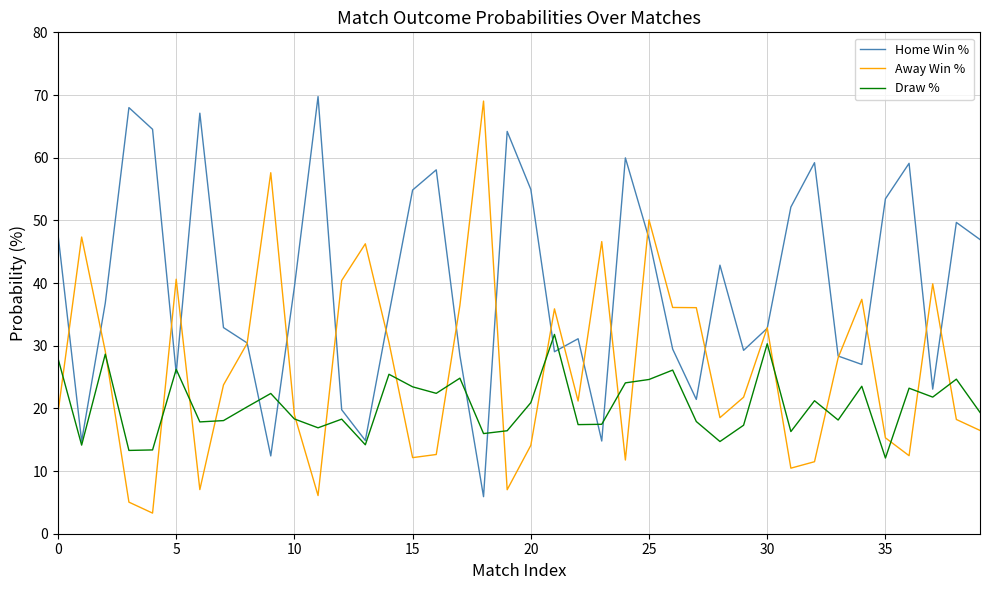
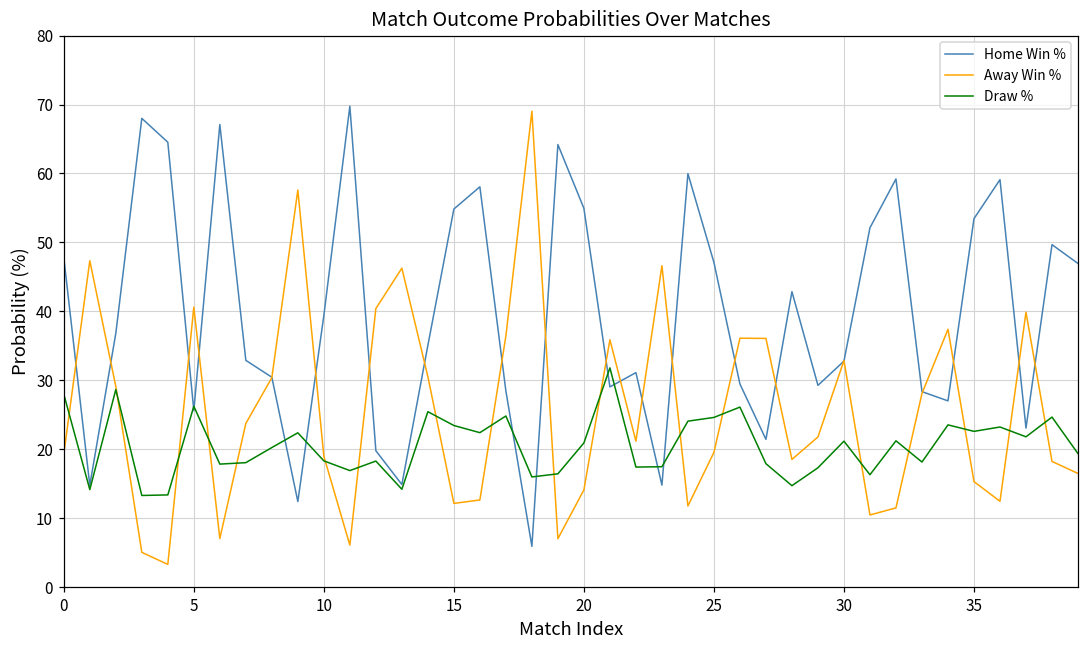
Away Win %, 25: 50 -> 20
Draw %, 30: 30 -> 21
Draw %, 35: 12 -> 23
